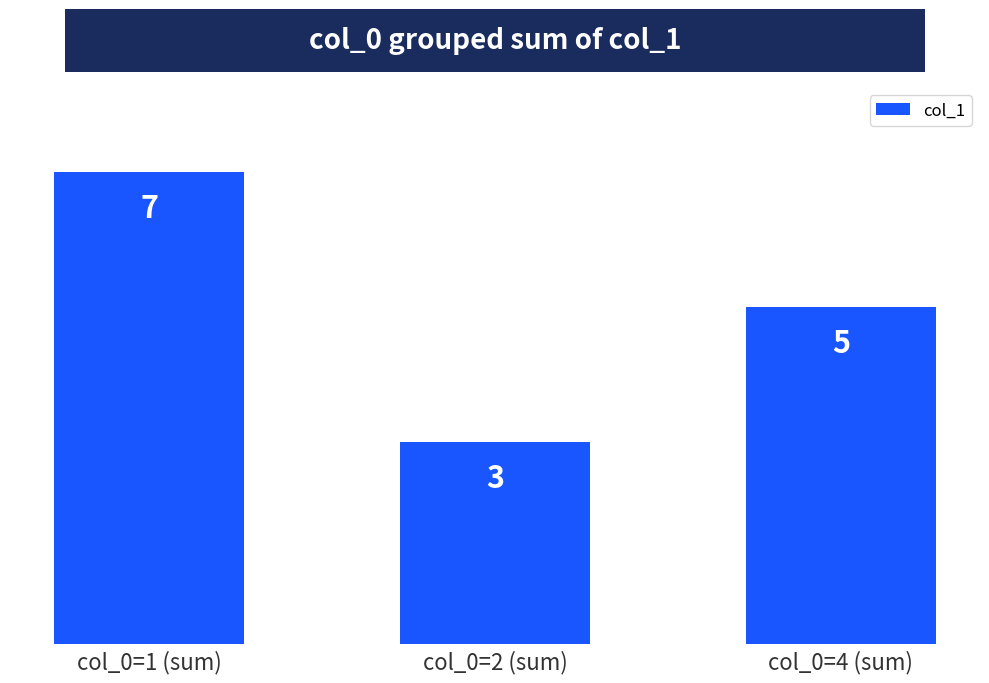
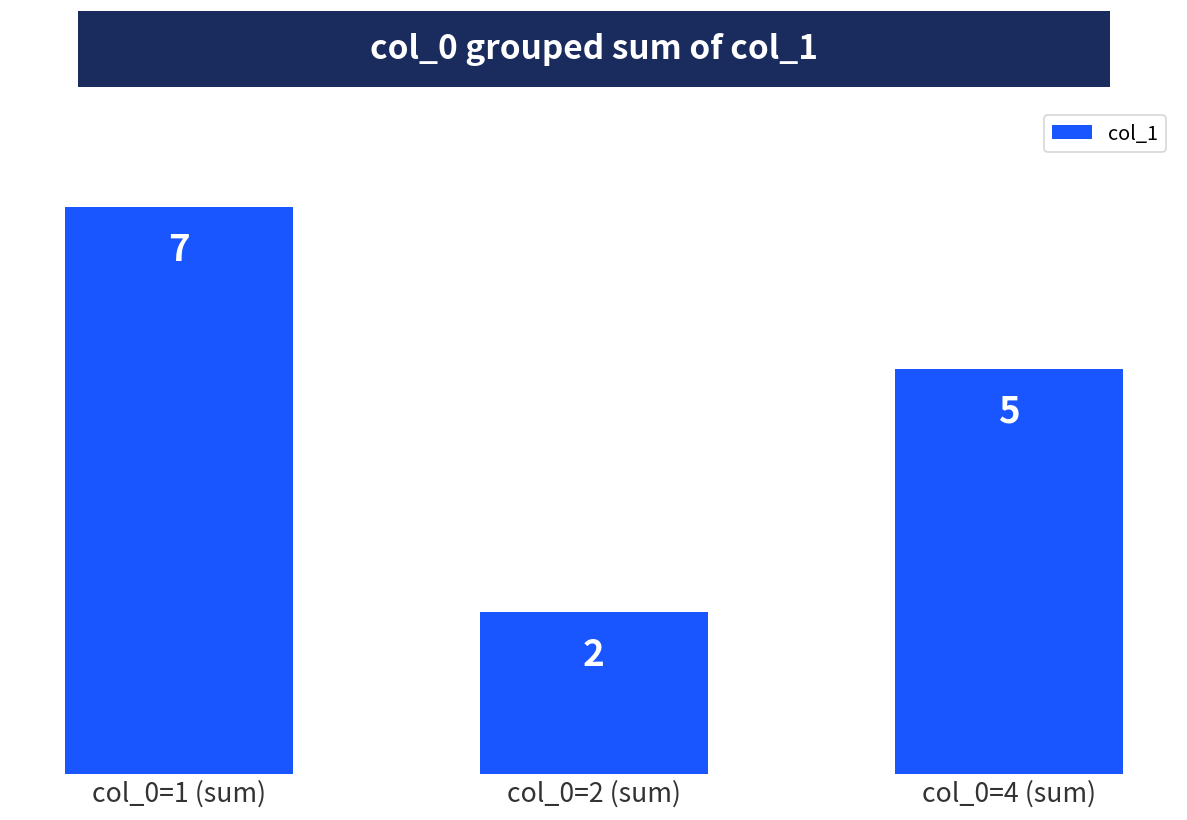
col_0=2 (sum): 3 -> 2
